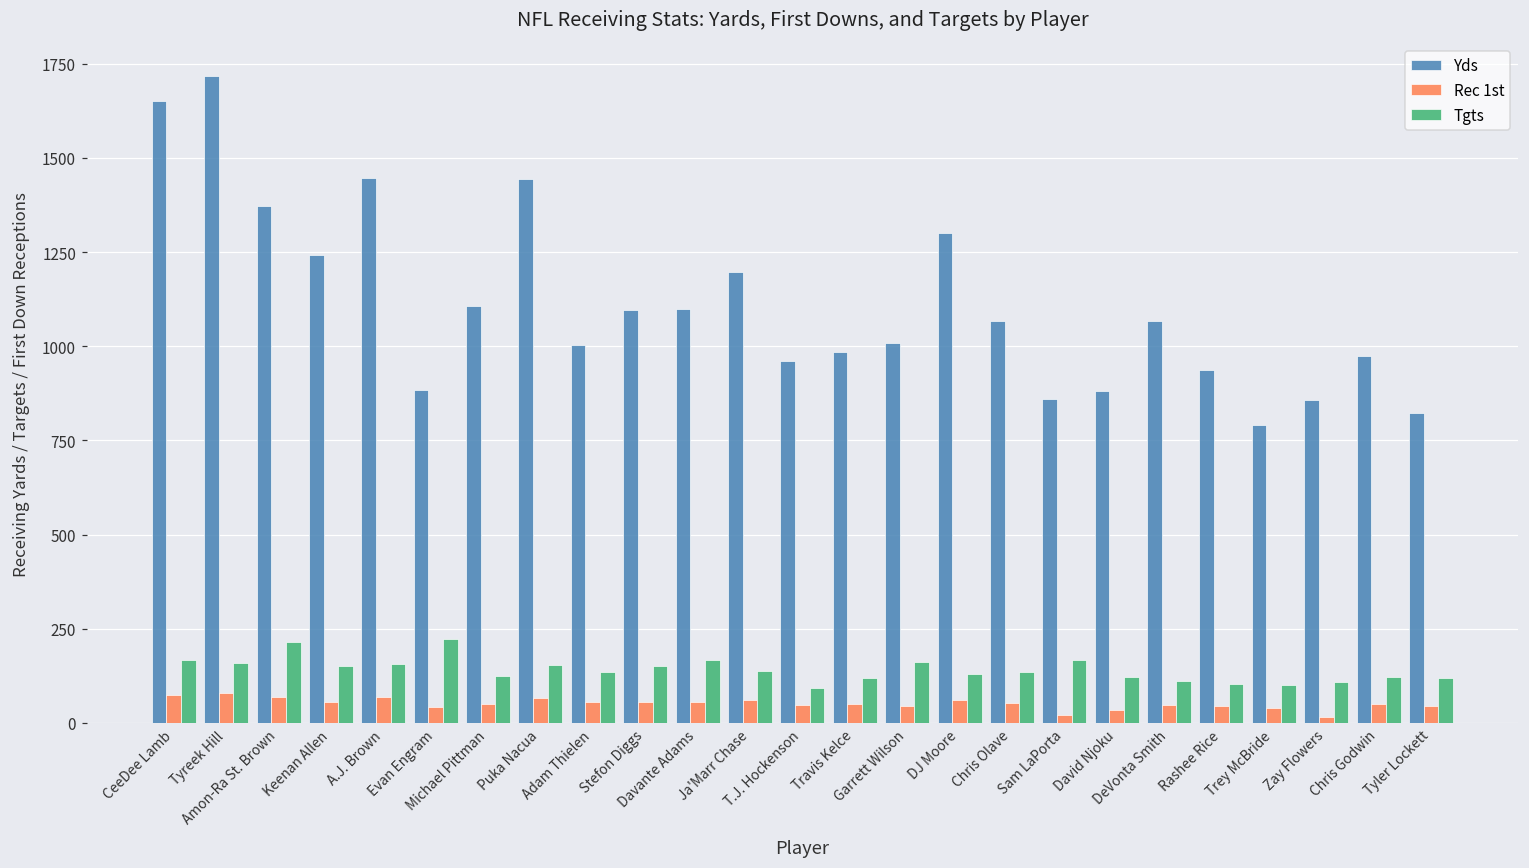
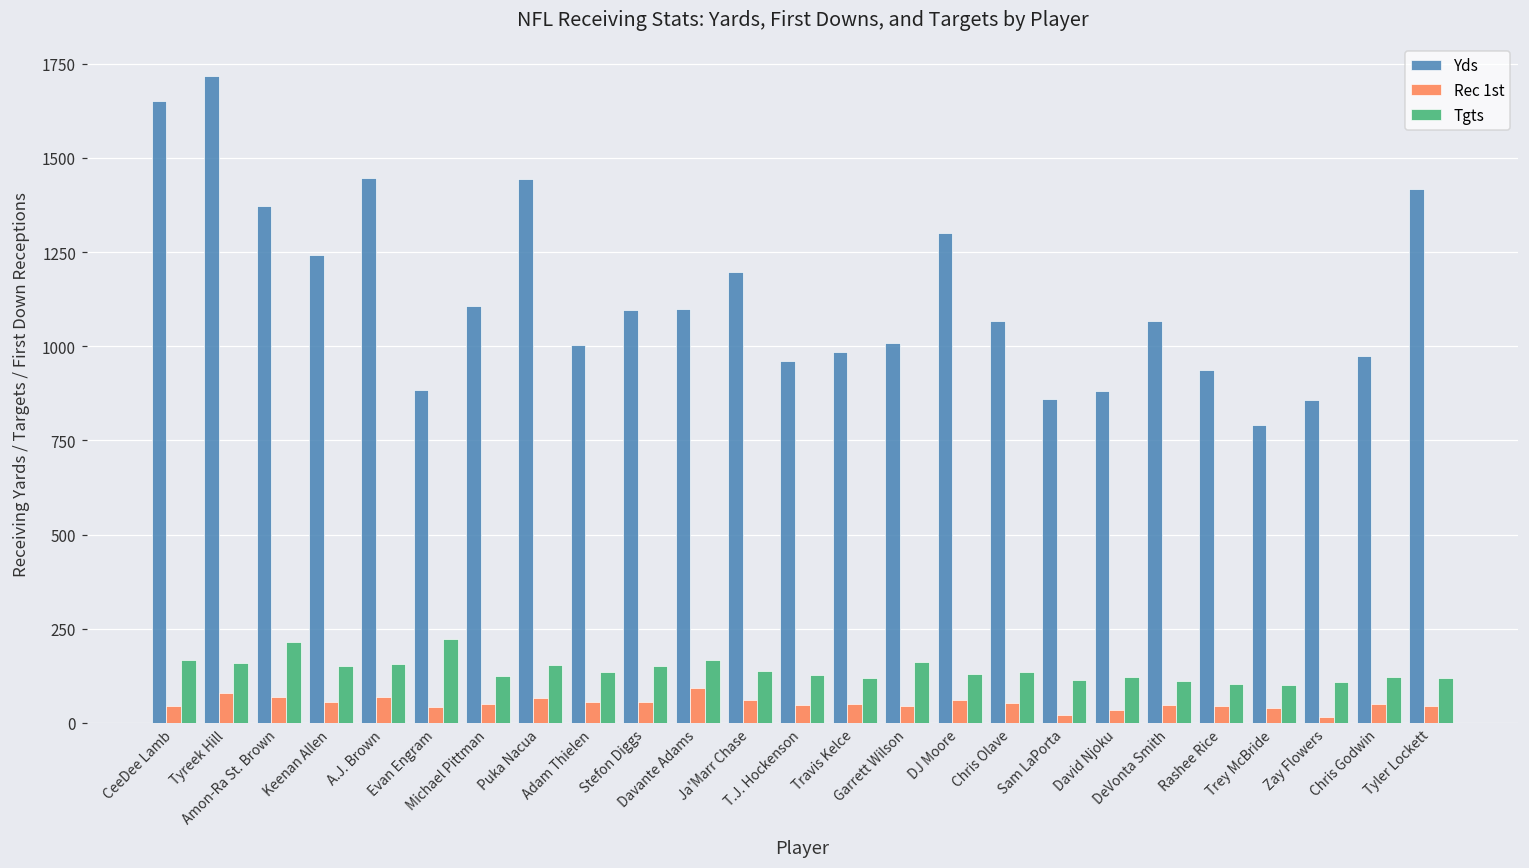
Rec 1st, CeeDee Lamb: 70 -> 50
Rec 1st, Davante Adams: 60 -> 90
Tgts, T.J. Hockenson: 90 -> 130
Tgts, Sam LaPorta: 170 -> 110
Yds, Tyler Lockett: 820 -> 1420
